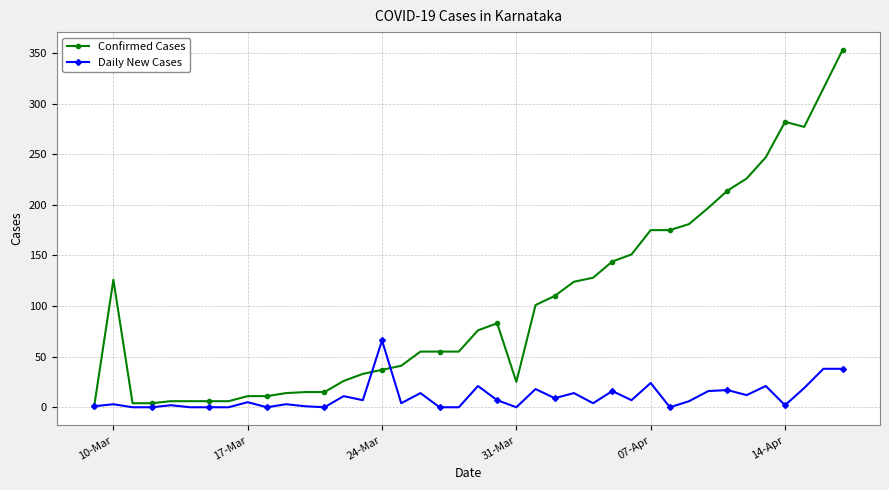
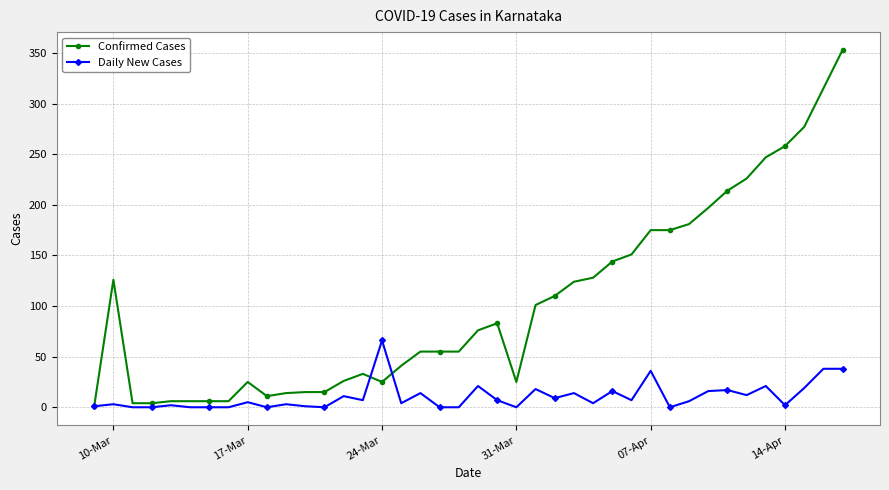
Confirmed Cases, 17-Mar: 11 -> 25
Confirmed Cases, 24-Mar: 37 -> 25
Daily New Cases, 07-Apr: 24 -> 36
Confirmed Cases, 14-Apr: 282 -> 258
